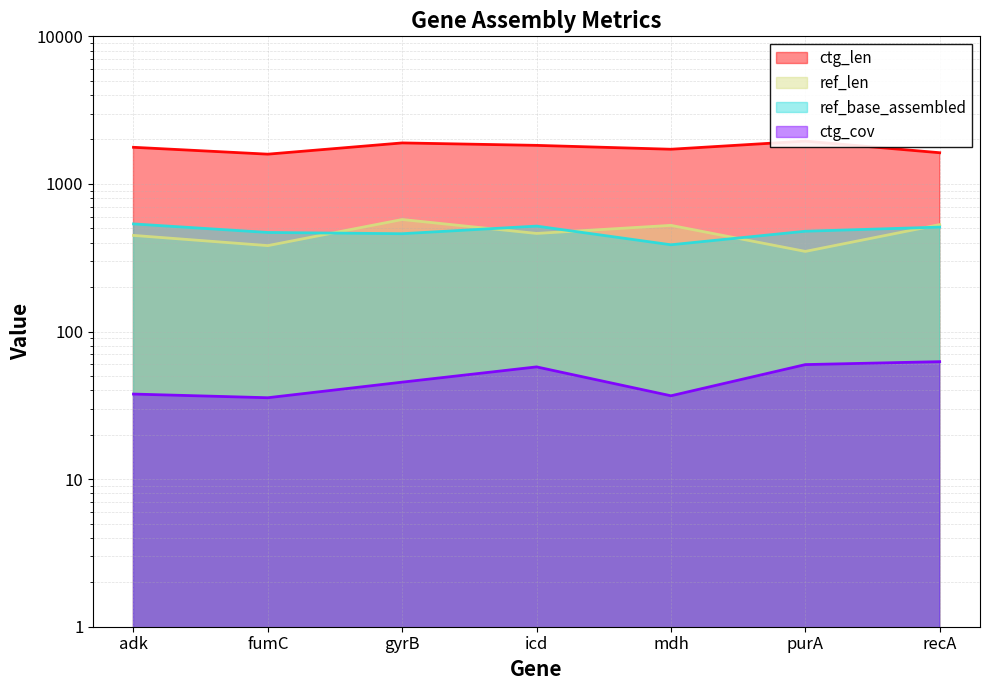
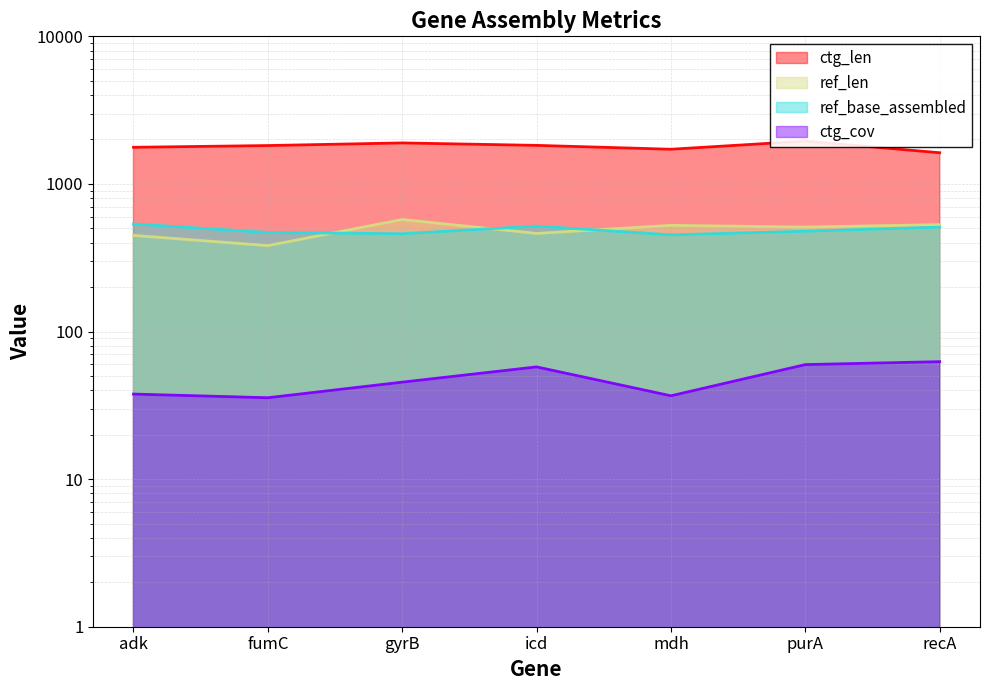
ctg_len, fumC: 1600 -> 1800
ref_base_assembled, mdh: 390 -> 450
ref_len, purA: 350 -> 510
